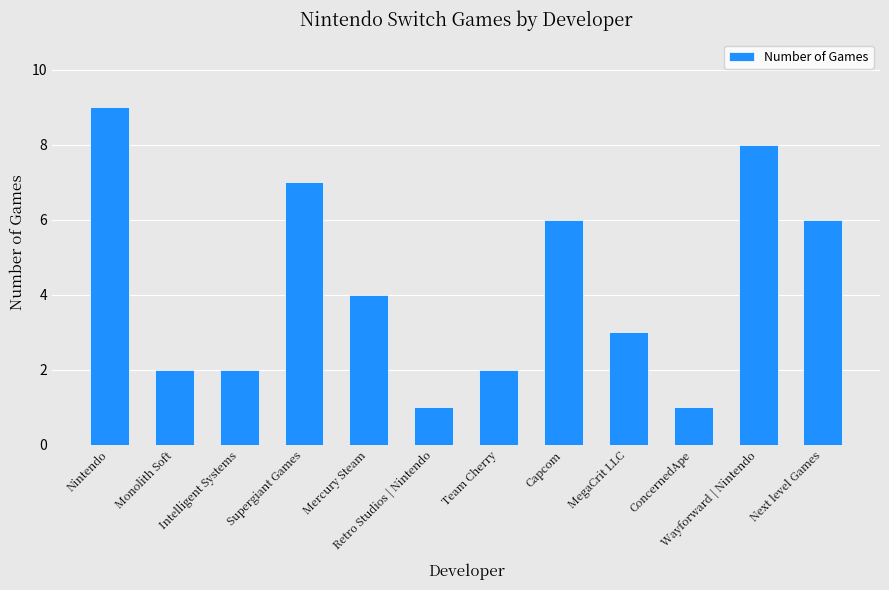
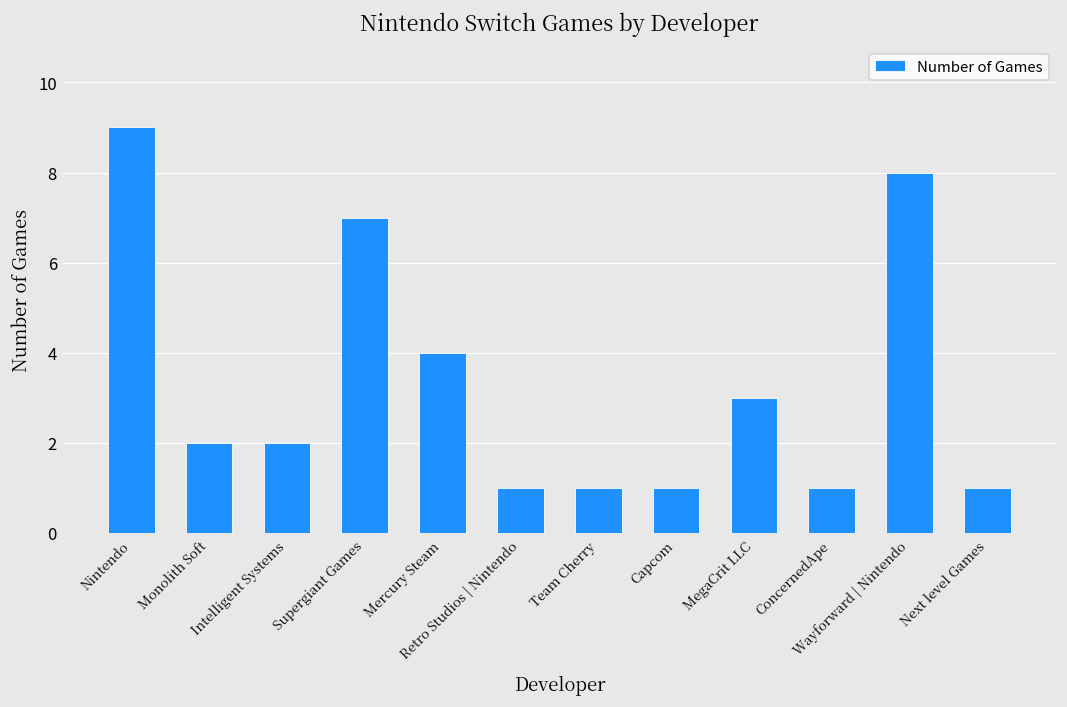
Team Cherry: 2 -> 1
Capcom: 6 -> 1
Next level Games: 6 -> 1
